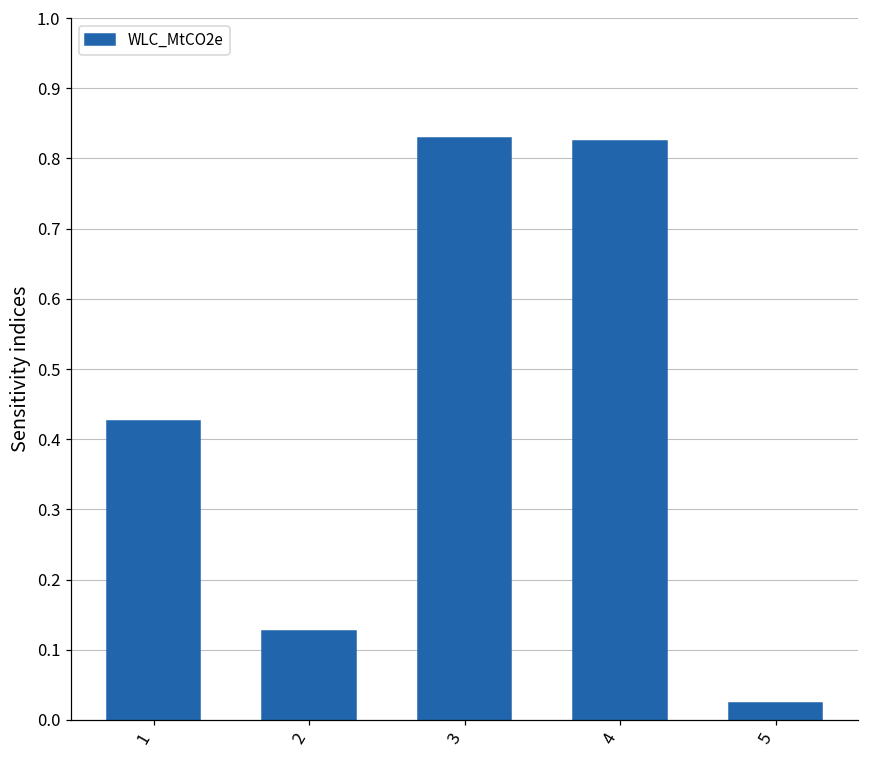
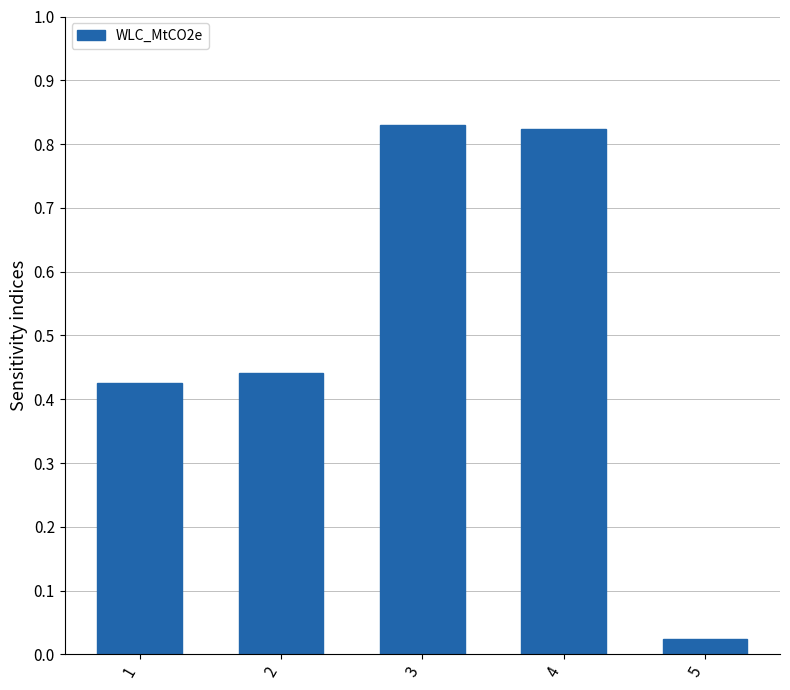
2: 0.13 -> 0.44
